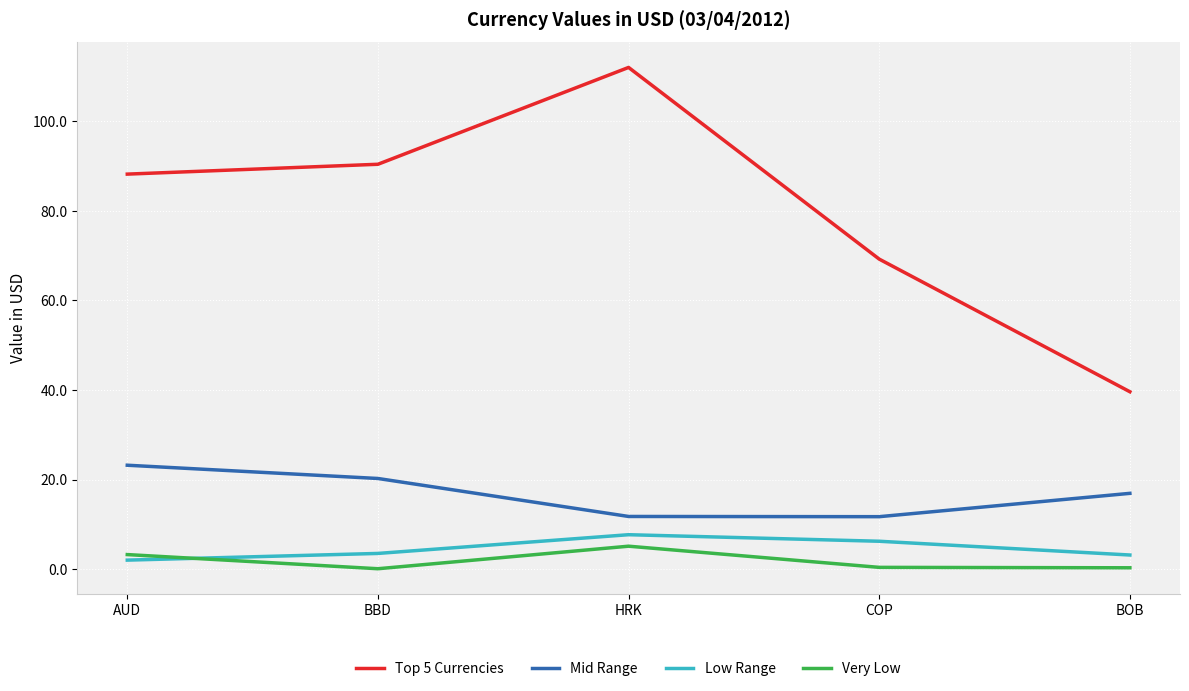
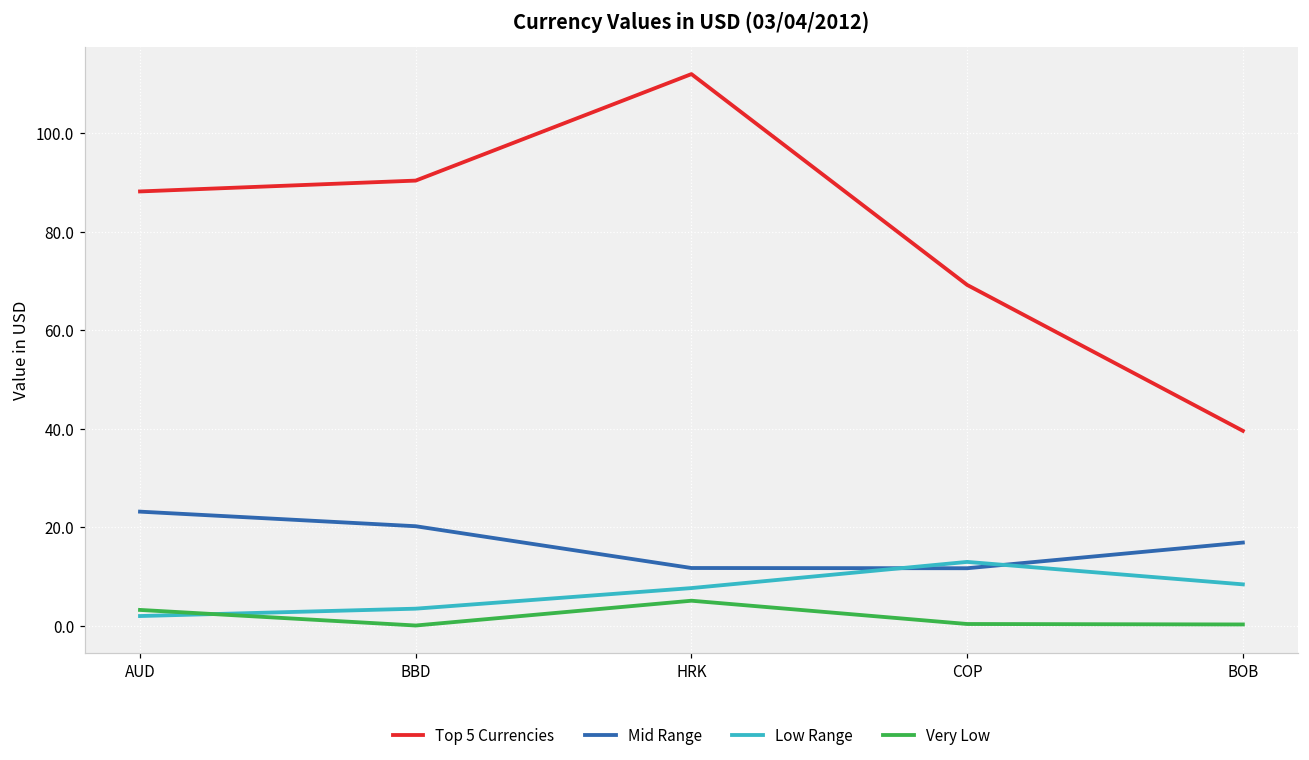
Low Range, COP: 6 -> 13
Low Range, BOB: 3 -> 8
